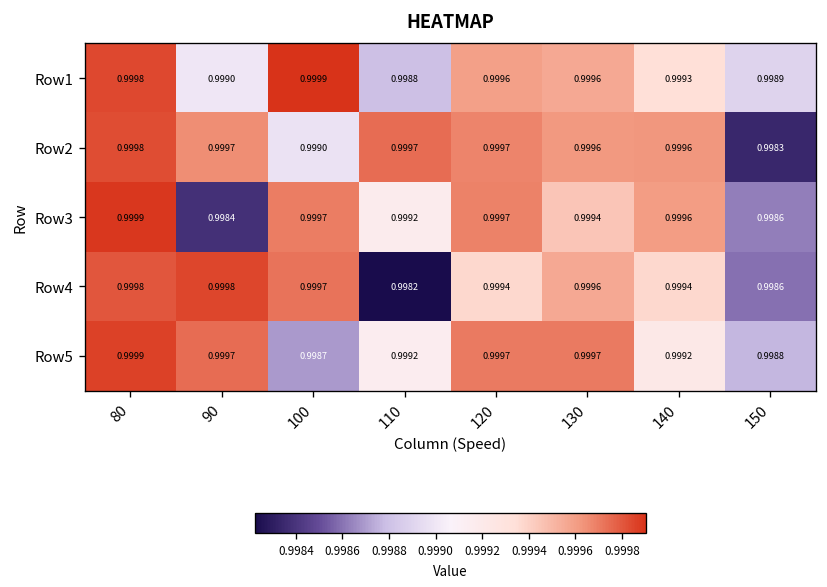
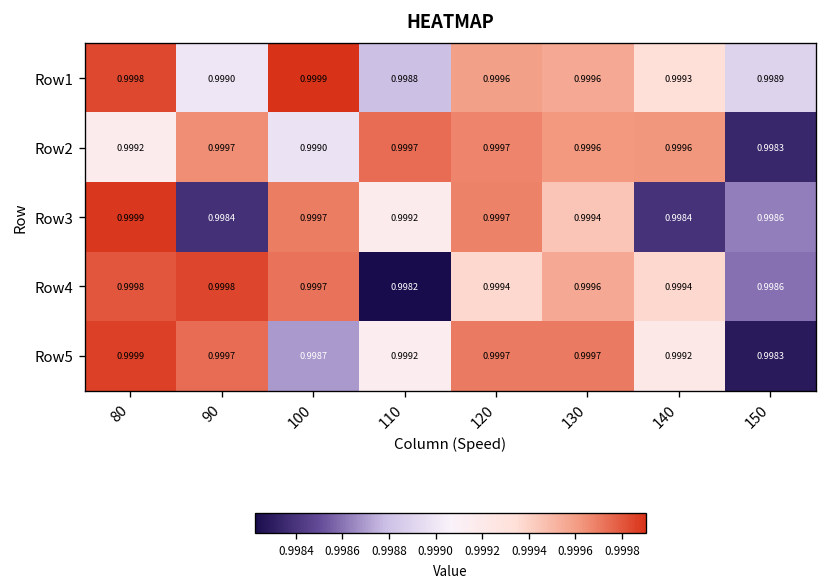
Row2, 80: 0.9998 -> 0.9992
Row3, 140: 0.9996 -> 0.9984
Row5, 150: 0.9988 -> 0.9983
